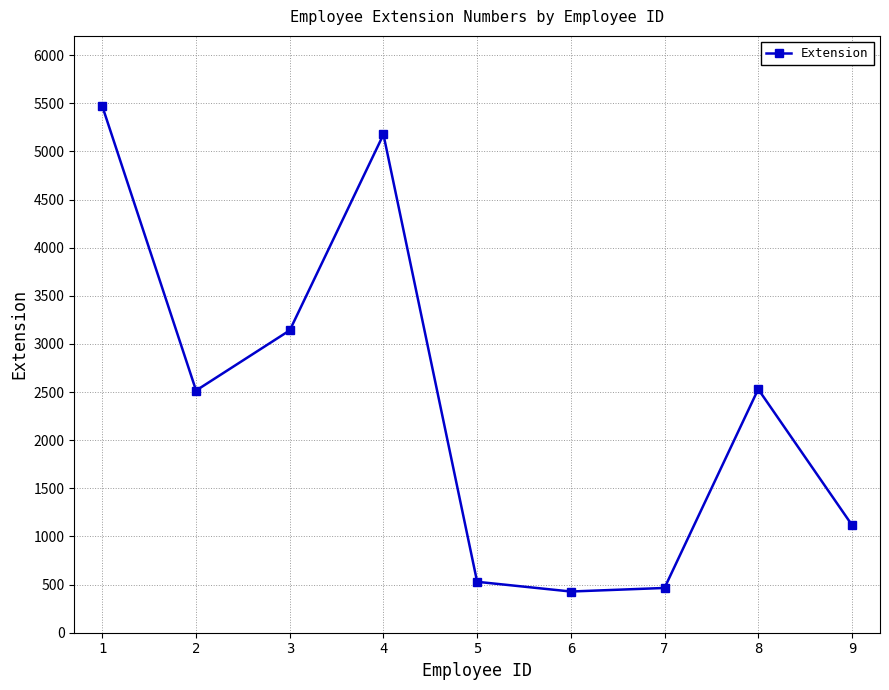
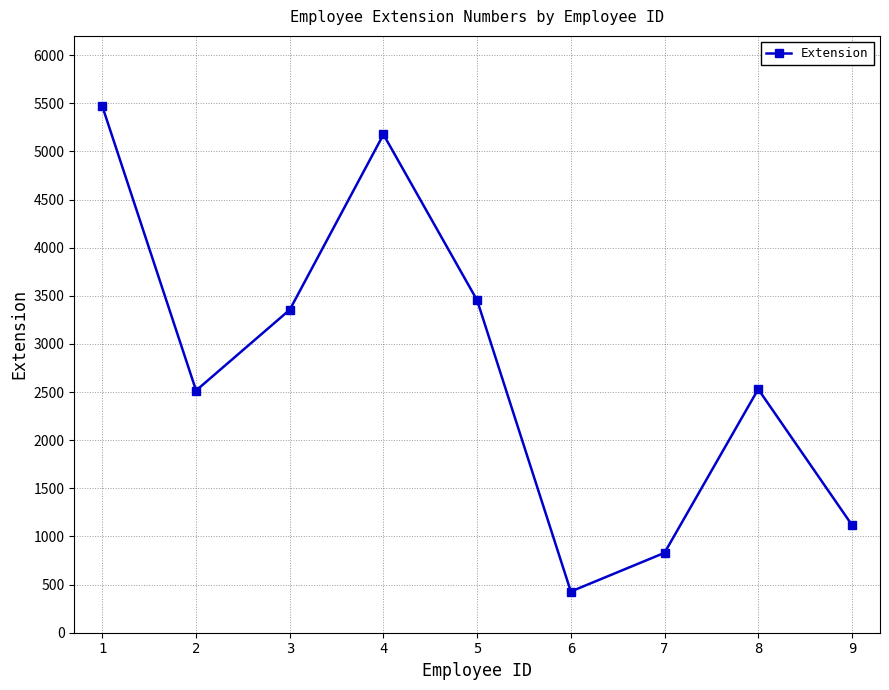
3: 3100 -> 3400
5: 500 -> 3500
7: 500 -> 800
